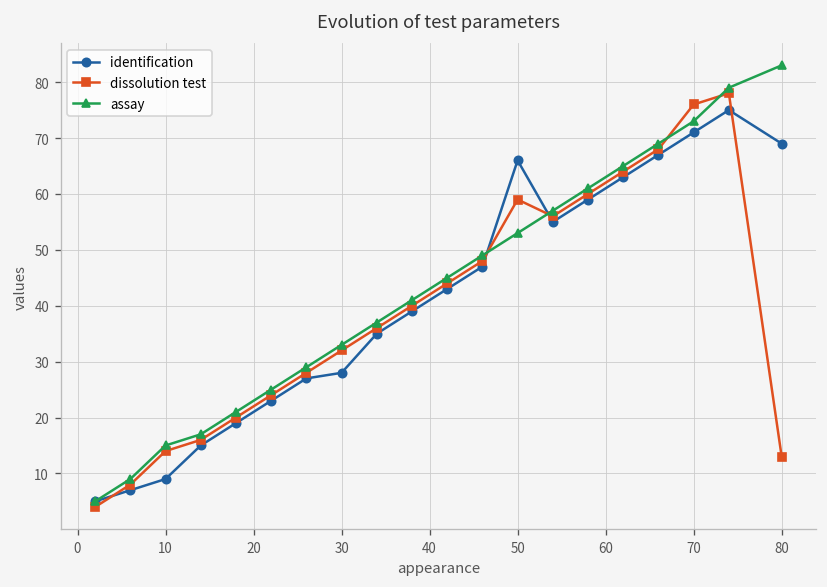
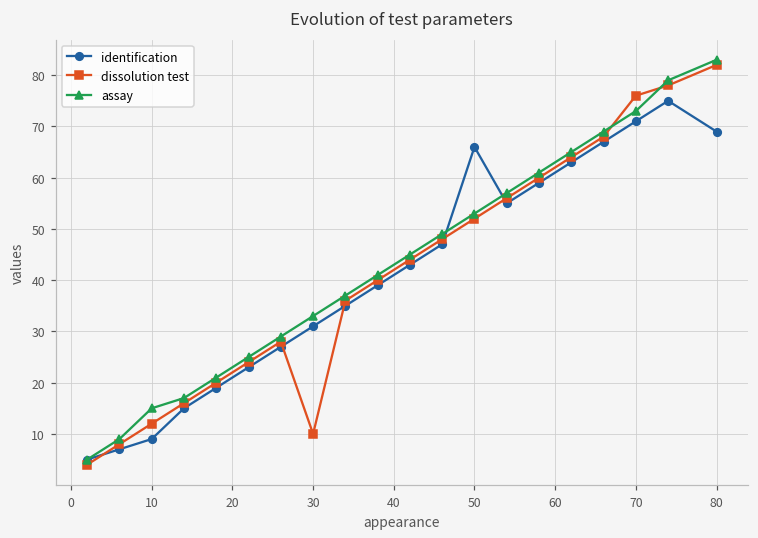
dissolution test, 10: 14 -> 12
identification, 30: 28 -> 31
dissolution test, 30: 32 -> 10
dissolution test, 50: 59 -> 52
dissolution test, 80: 13 -> 82
